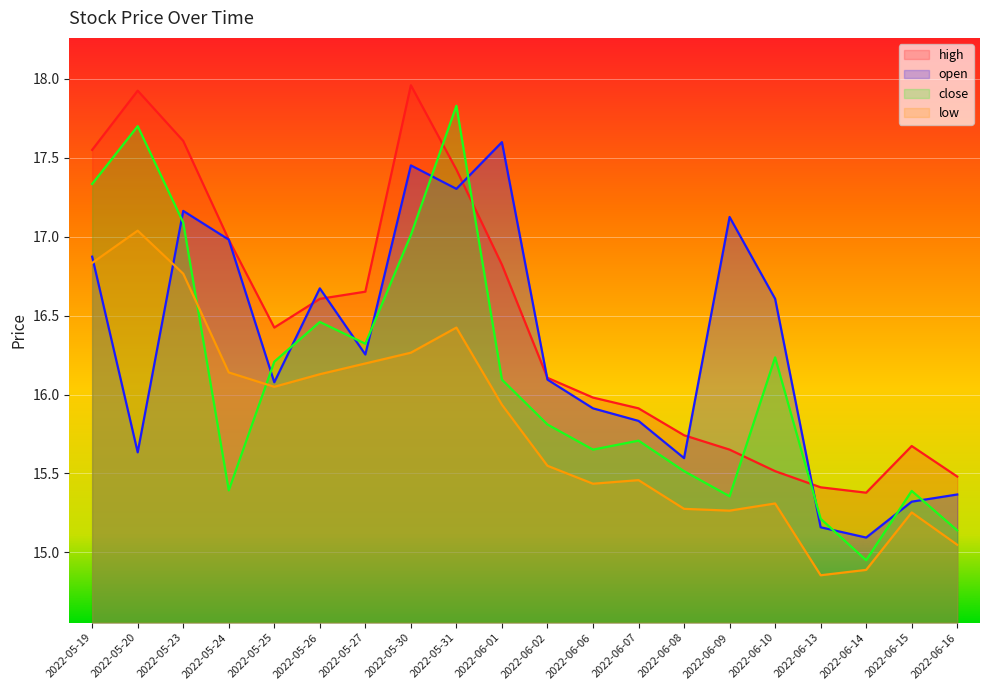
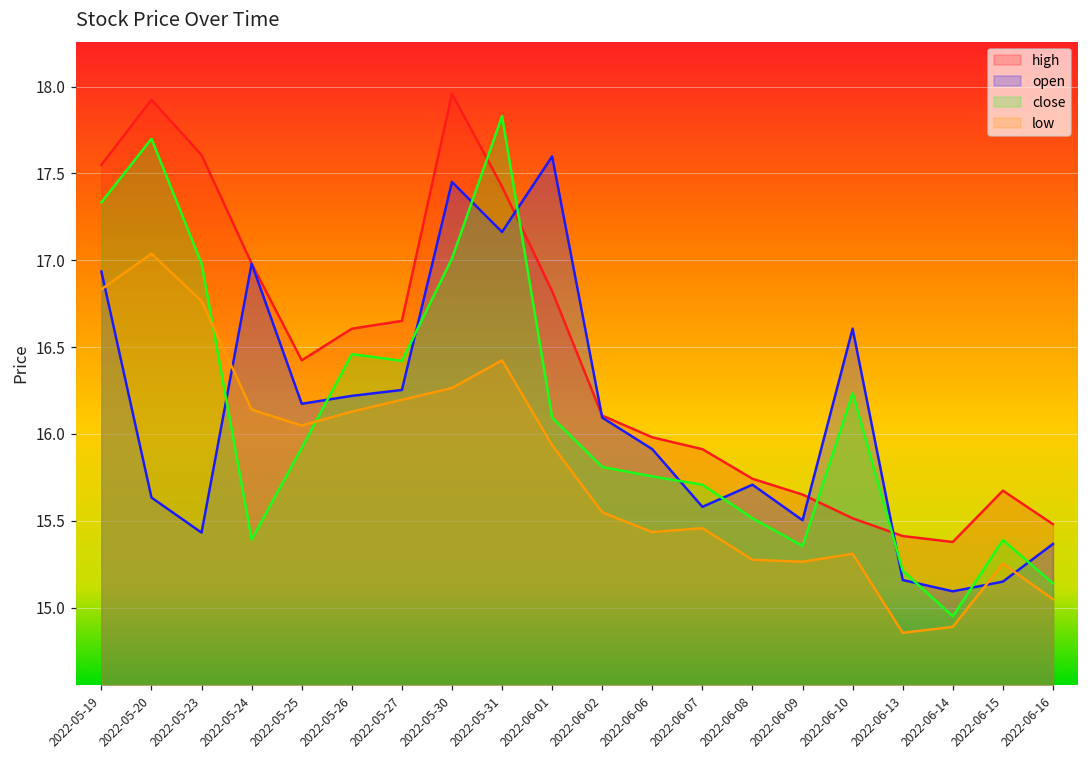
open, 2022-05-19: 16.87 -> 16.94
open, 2022-05-23: 17.16 -> 15.43
close, 2022-05-23: 17.09 -> 16.98
open, 2022-05-25: 16.08 -> 16.17
close, 2022-05-25: 16.21 -> 15.92
open, 2022-05-26: 16.67 -> 16.22
close, 2022-05-27: 16.32 -> 16.42
open, 2022-05-31: 17.30 -> 17.16
close, 2022-06-06: 15.65 -> 15.76
open, 2022-06-07: 15.83 -> 15.58
open, 2022-06-08: 15.60 -> 15.71
open, 2022-06-09: 17.12 -> 15.50
open, 2022-06-15: 15.32 -> 15.15
